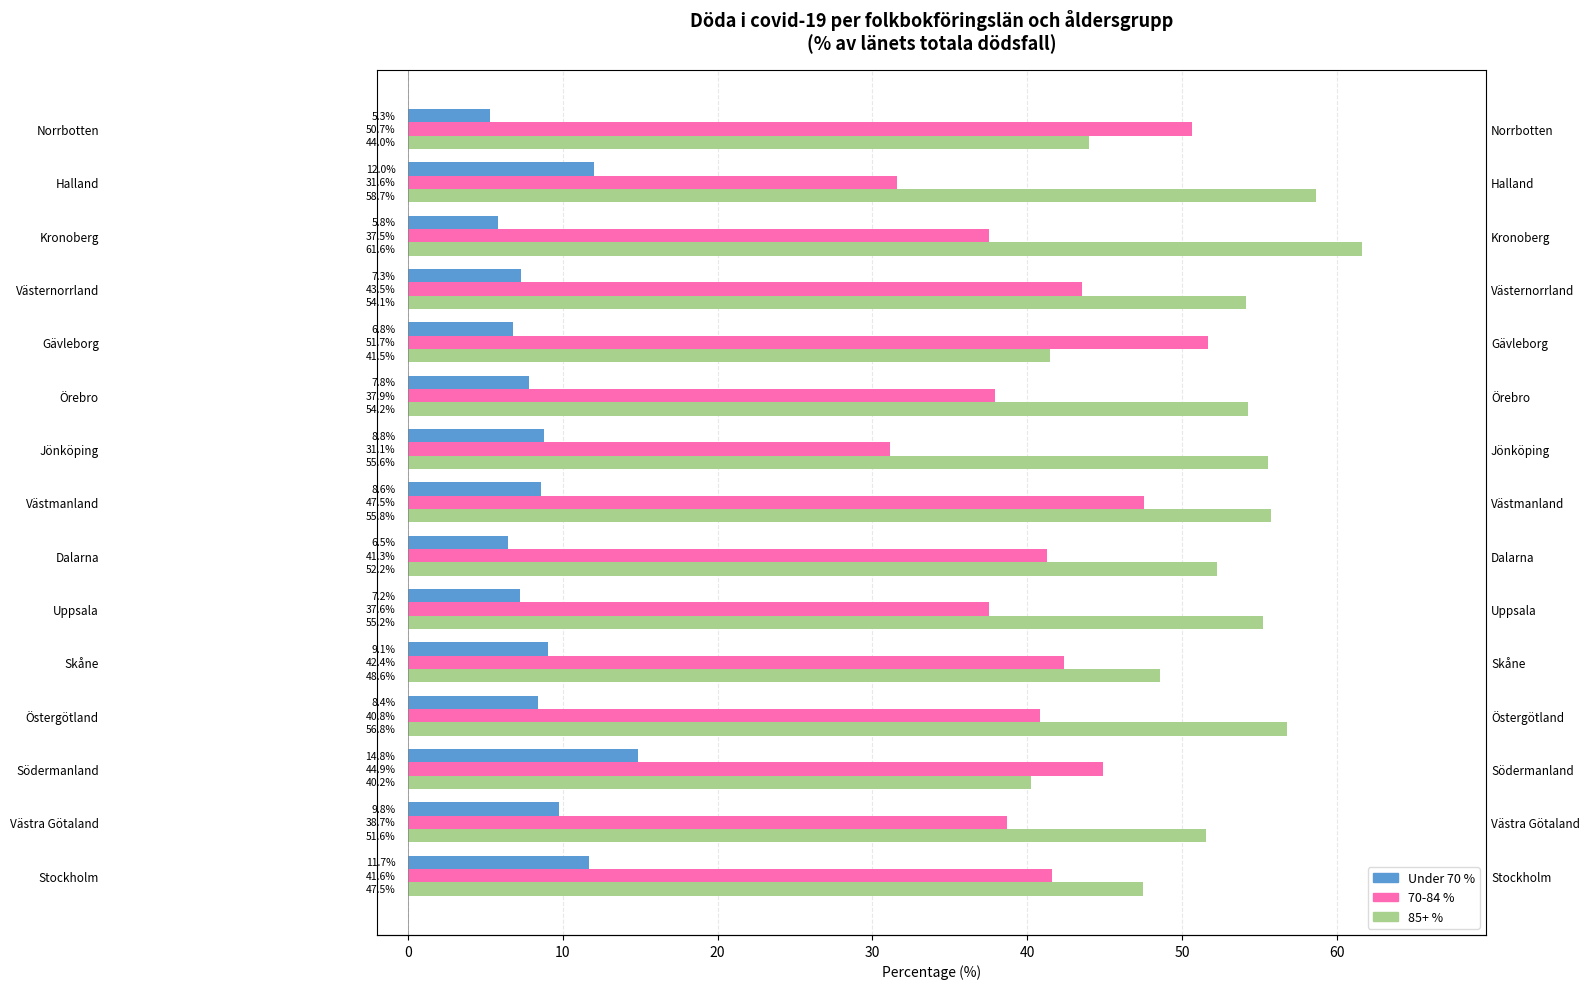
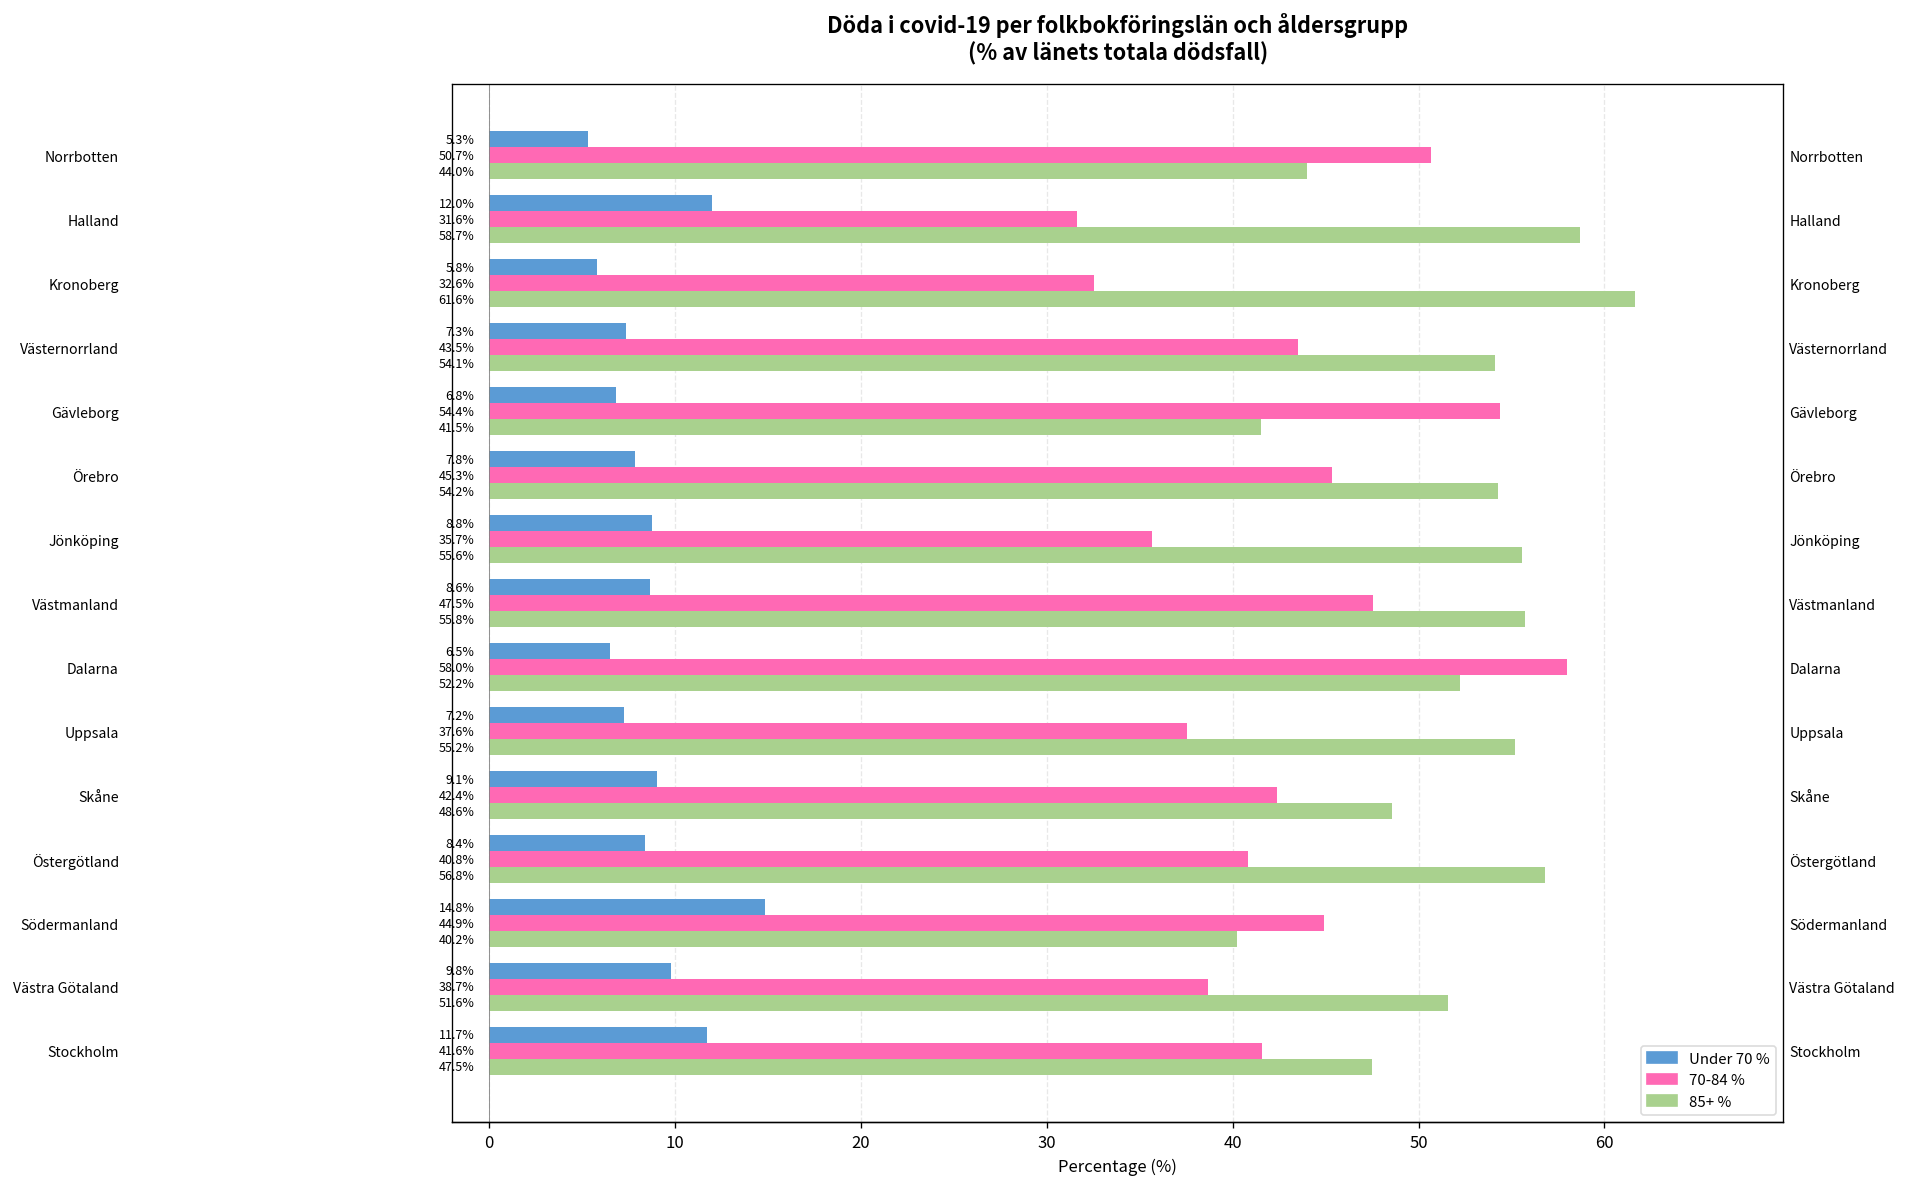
70-84 %, Kronoberg: 37.5% -> 32.6%
70-84 %, Gävleborg: 51.7% -> 54.4%
70-84 %, Örebro: 37.9% -> 45.3%
70-84 %, Jönköping: 31.1% -> 35.7%
70-84 %, Dalarna: 41.3% -> 58.0%
